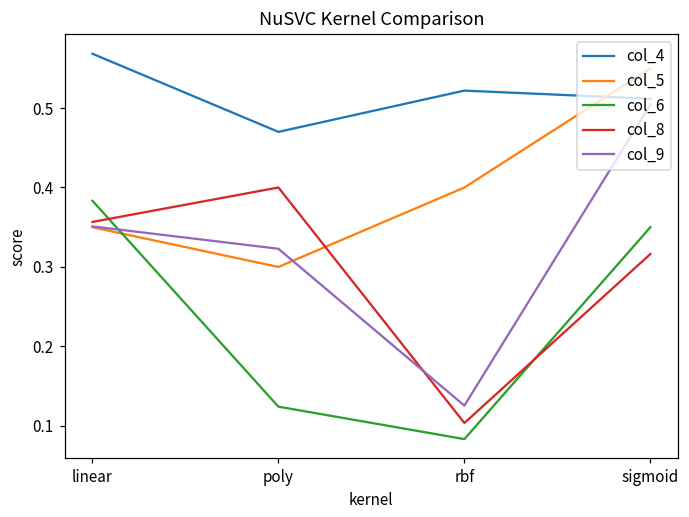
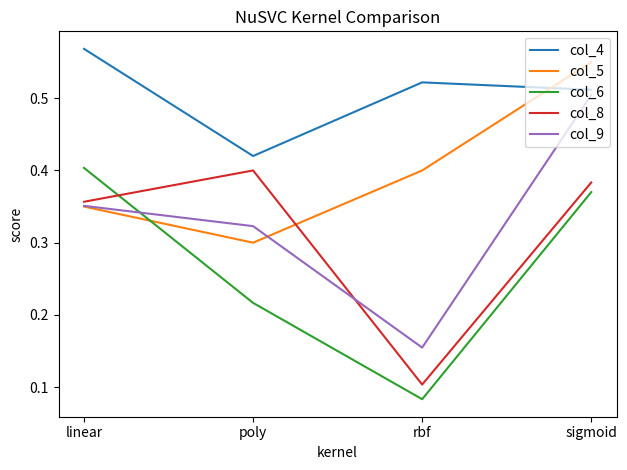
col_6, linear: 0.38 -> 0.40
col_4, poly: 0.47 -> 0.42
col_6, poly: 0.12 -> 0.22
col_9, rbf: 0.13 -> 0.15
col_6, sigmoid: 0.35 -> 0.37
col_8, sigmoid: 0.32 -> 0.38
